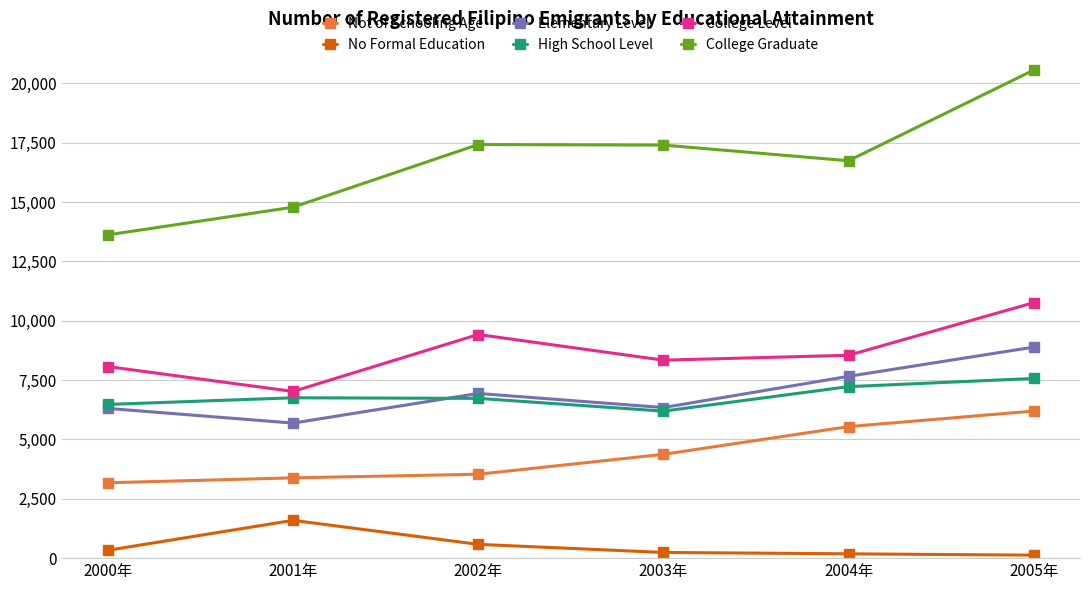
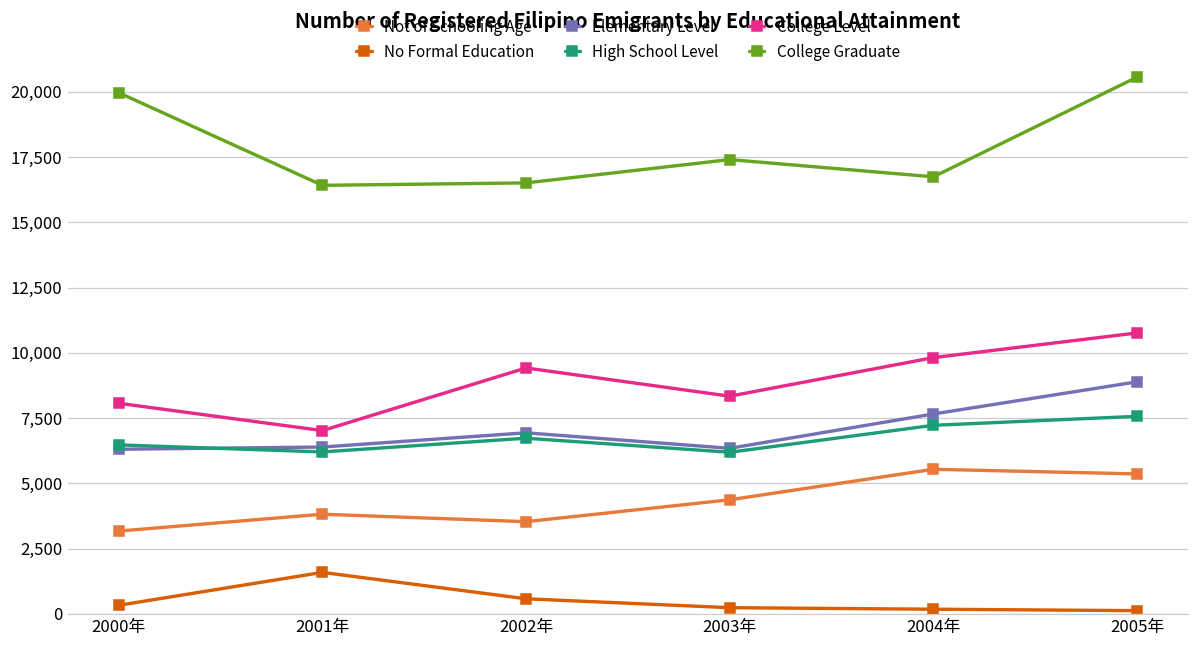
College Graduate, 2000年: 13,600 -> 20,000
Not of Schooling Age, 2001年: 3,400 -> 3,800
Elementary Level, 2001年: 5,700 -> 6,400
High School Level, 2001年: 6,800 -> 6,200
College Graduate, 2001年: 14,800 -> 16,400
College Graduate, 2002年: 17,400 -> 16,500
College Level, 2004年: 8,500 -> 9,800
Not of Schooling Age, 2005年: 6,200 -> 5,400
